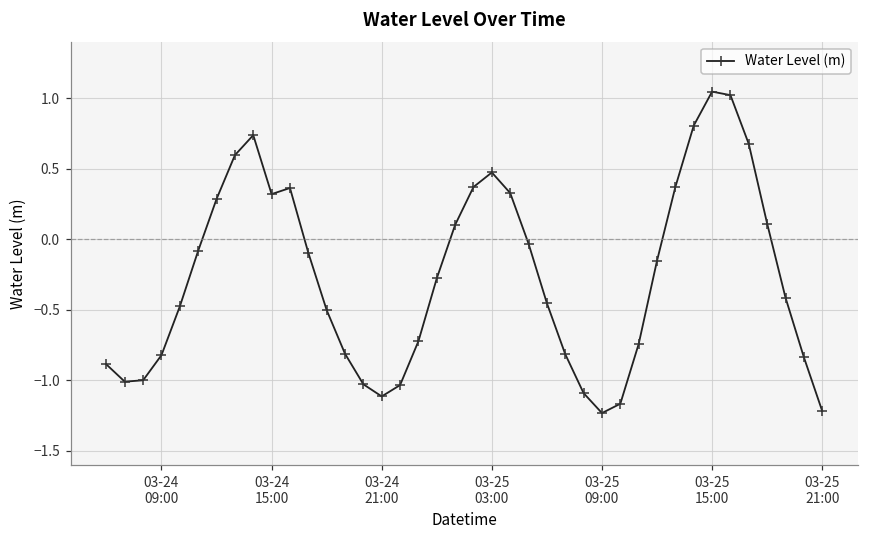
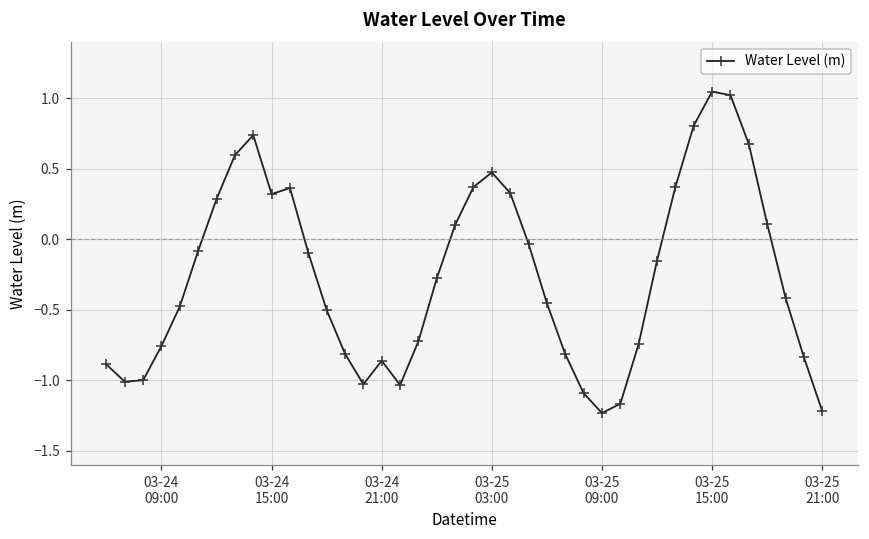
03-24 09:00: -0.82 -> -0.76
03-24 21:00: -1.11 -> -0.86
